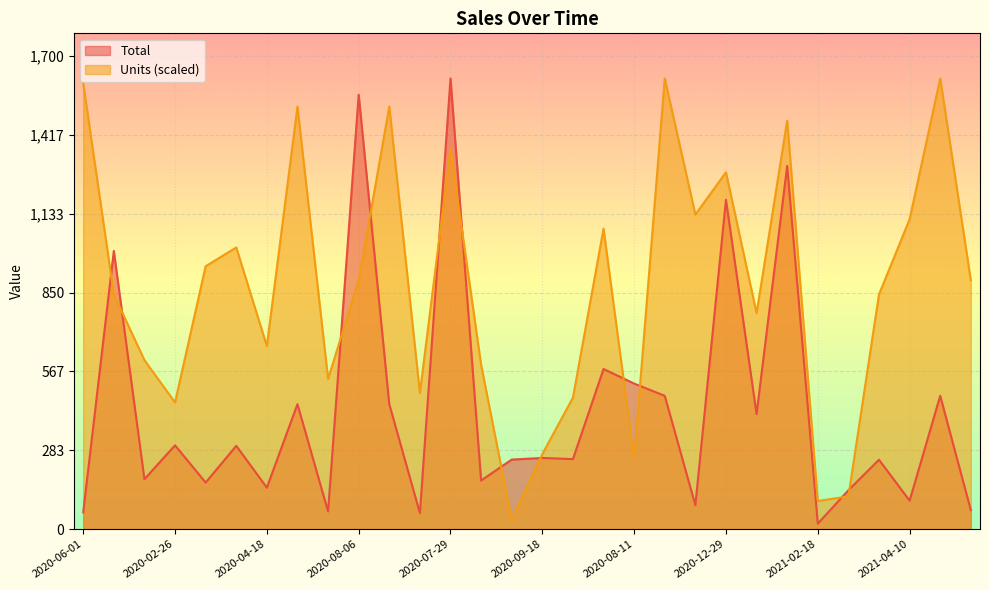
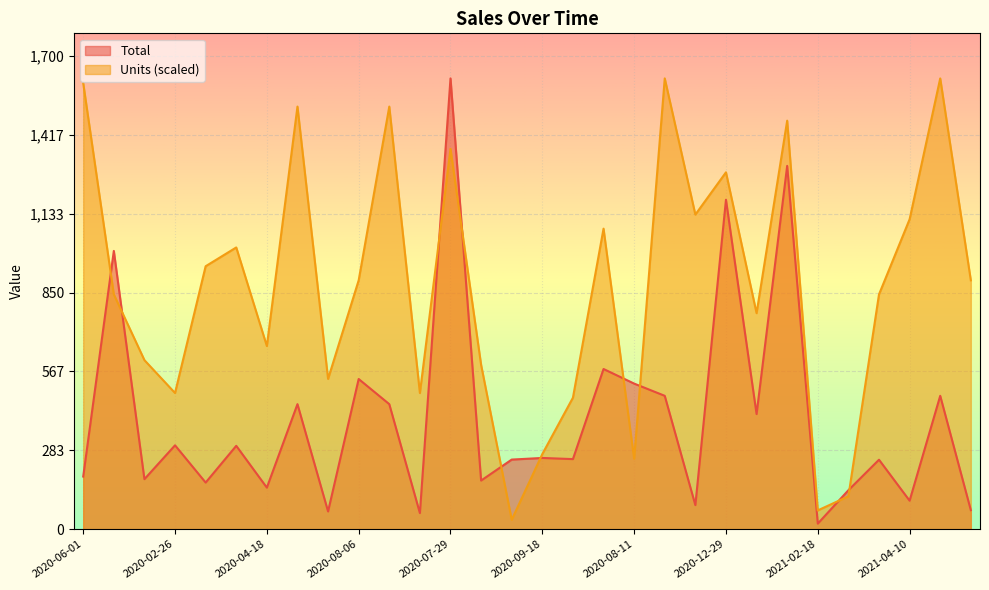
Total, 2020-06-01: 60 -> 190
Units (scaled), 2020-02-26: 460 -> 490
Total, 2020-08-06: 1,560 -> 540
Units (scaled), 2021-02-18: 100 -> 70
